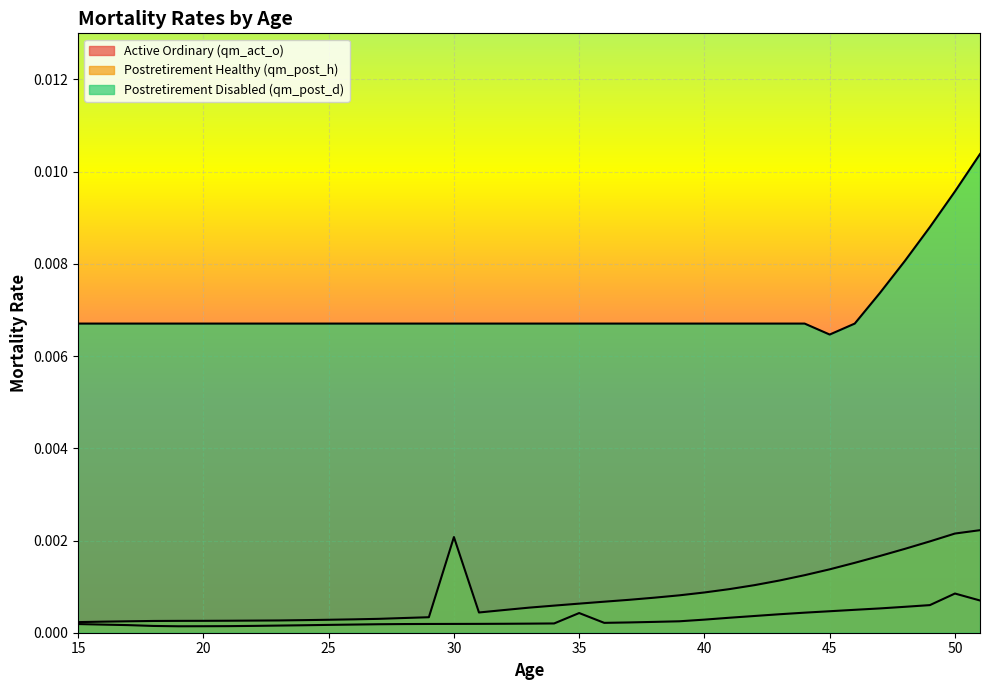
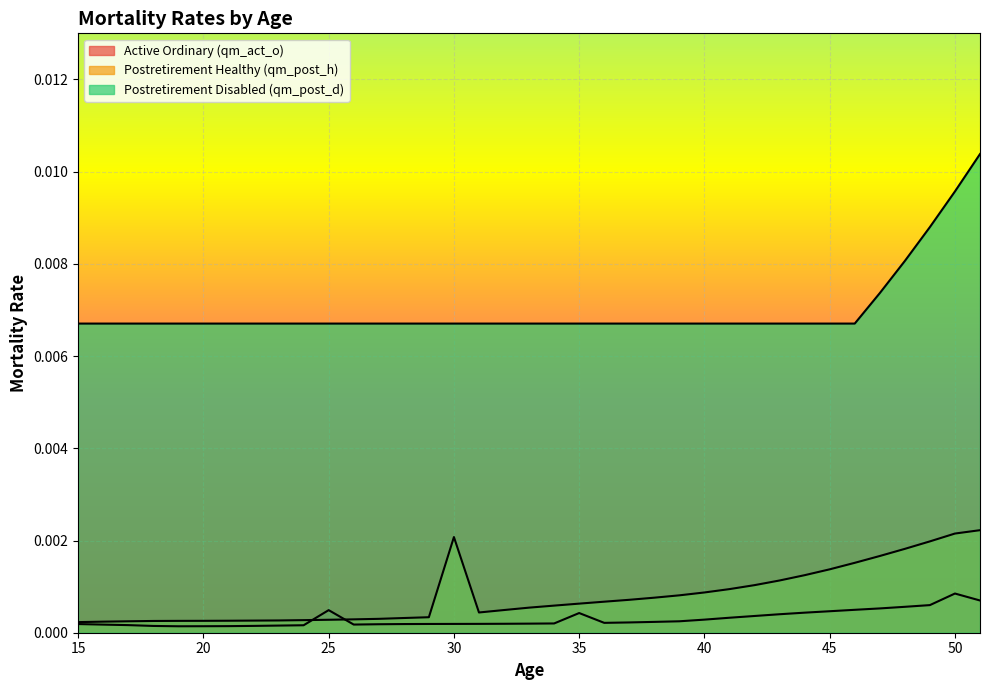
Active Ordinary (qm_act_o), 25: 0.0002 -> 0.0005
Postretirement Disabled (qm_post_d), 45: 0.0065 -> 0.0067
